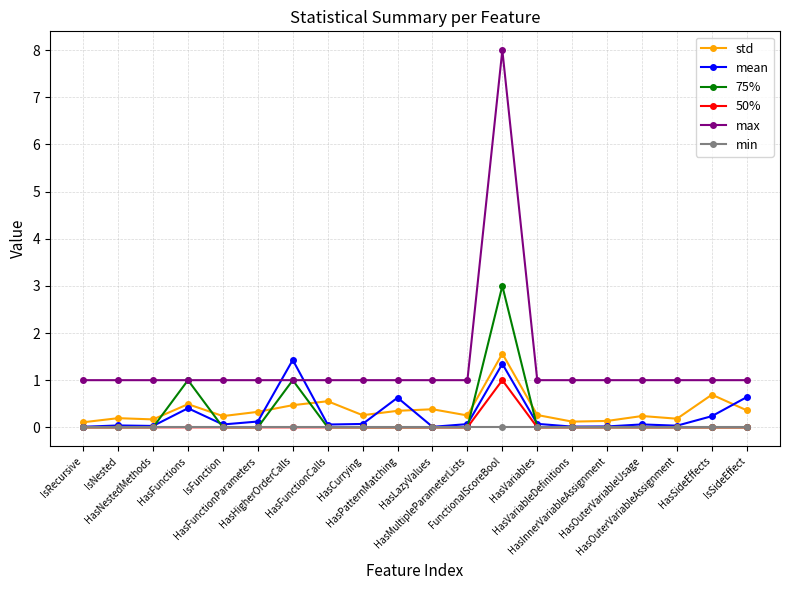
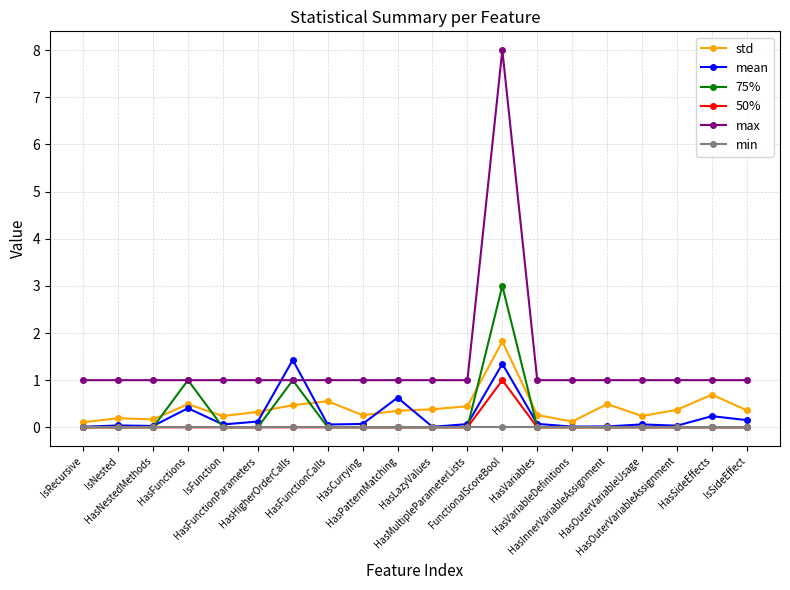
std, HasMultipleParameterLists: 0.3 -> 0.4
std, FunctionalScoreBool: 1.6 -> 1.8
std, HasInnerVariableAssignment: 0.1 -> 0.5
std, HasOuterVariableAssignment: 0.2 -> 0.4
mean, IsSideEffect: 0.6 -> 0.2
